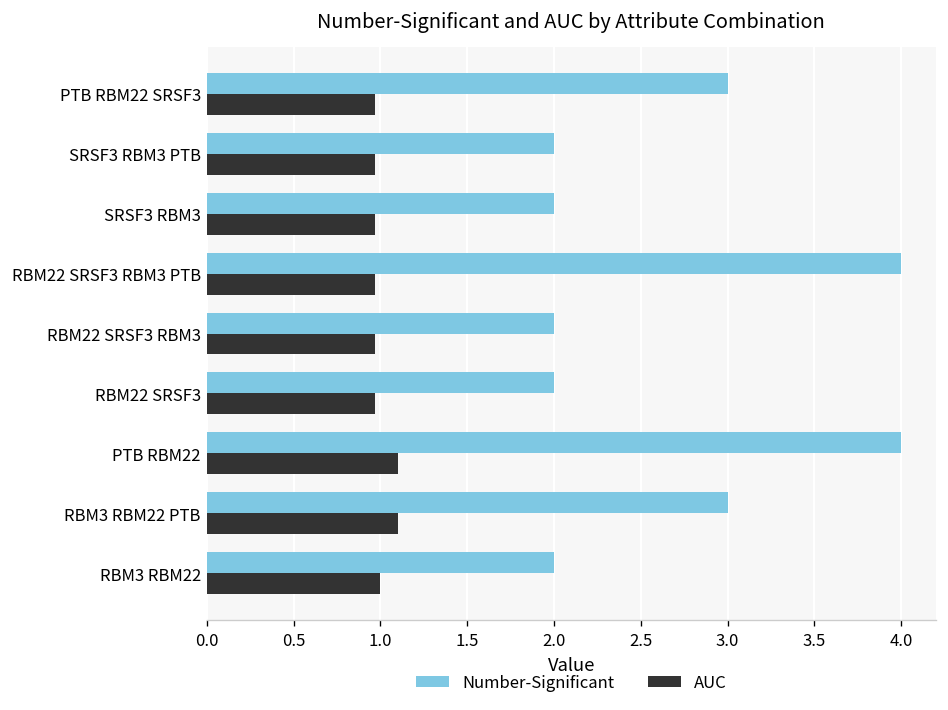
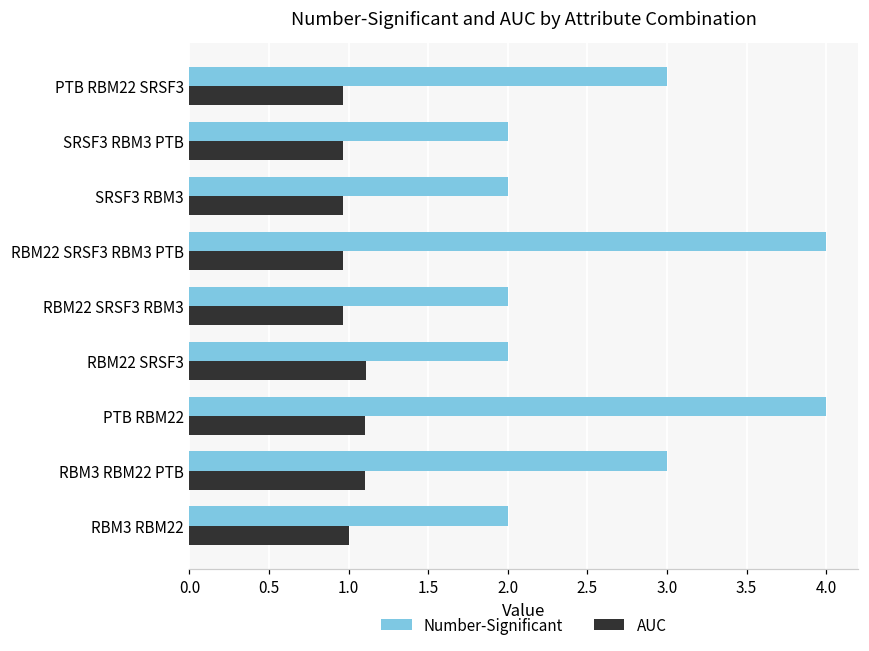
AUC, RBM22 SRSF3: 0.97 -> 1.11
